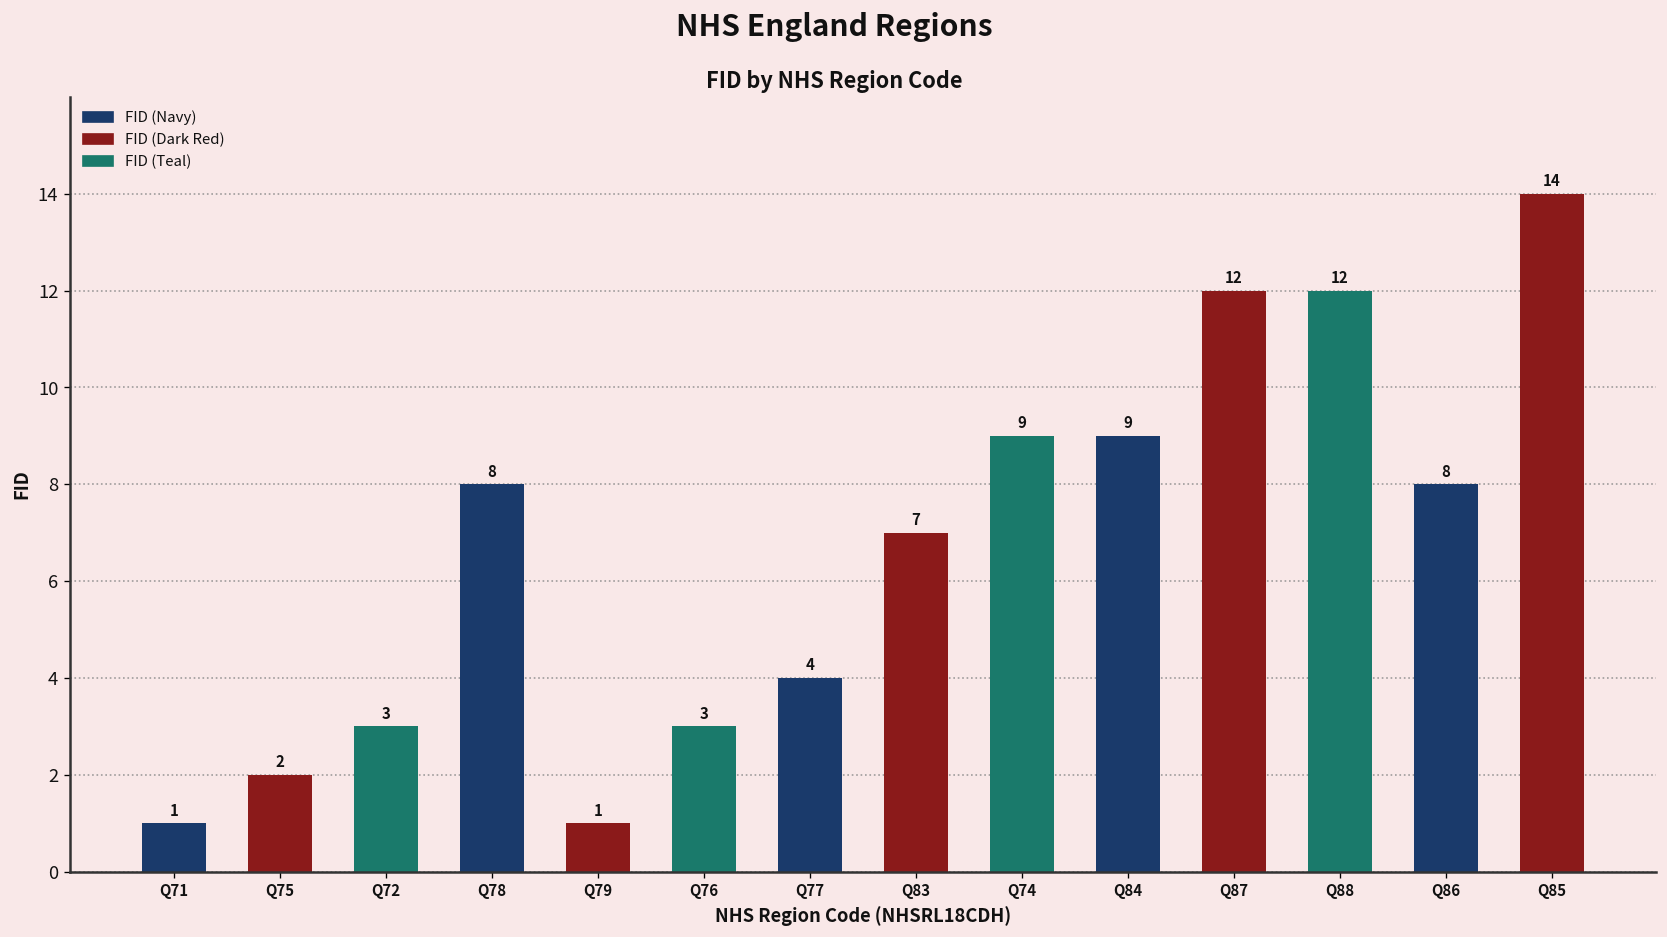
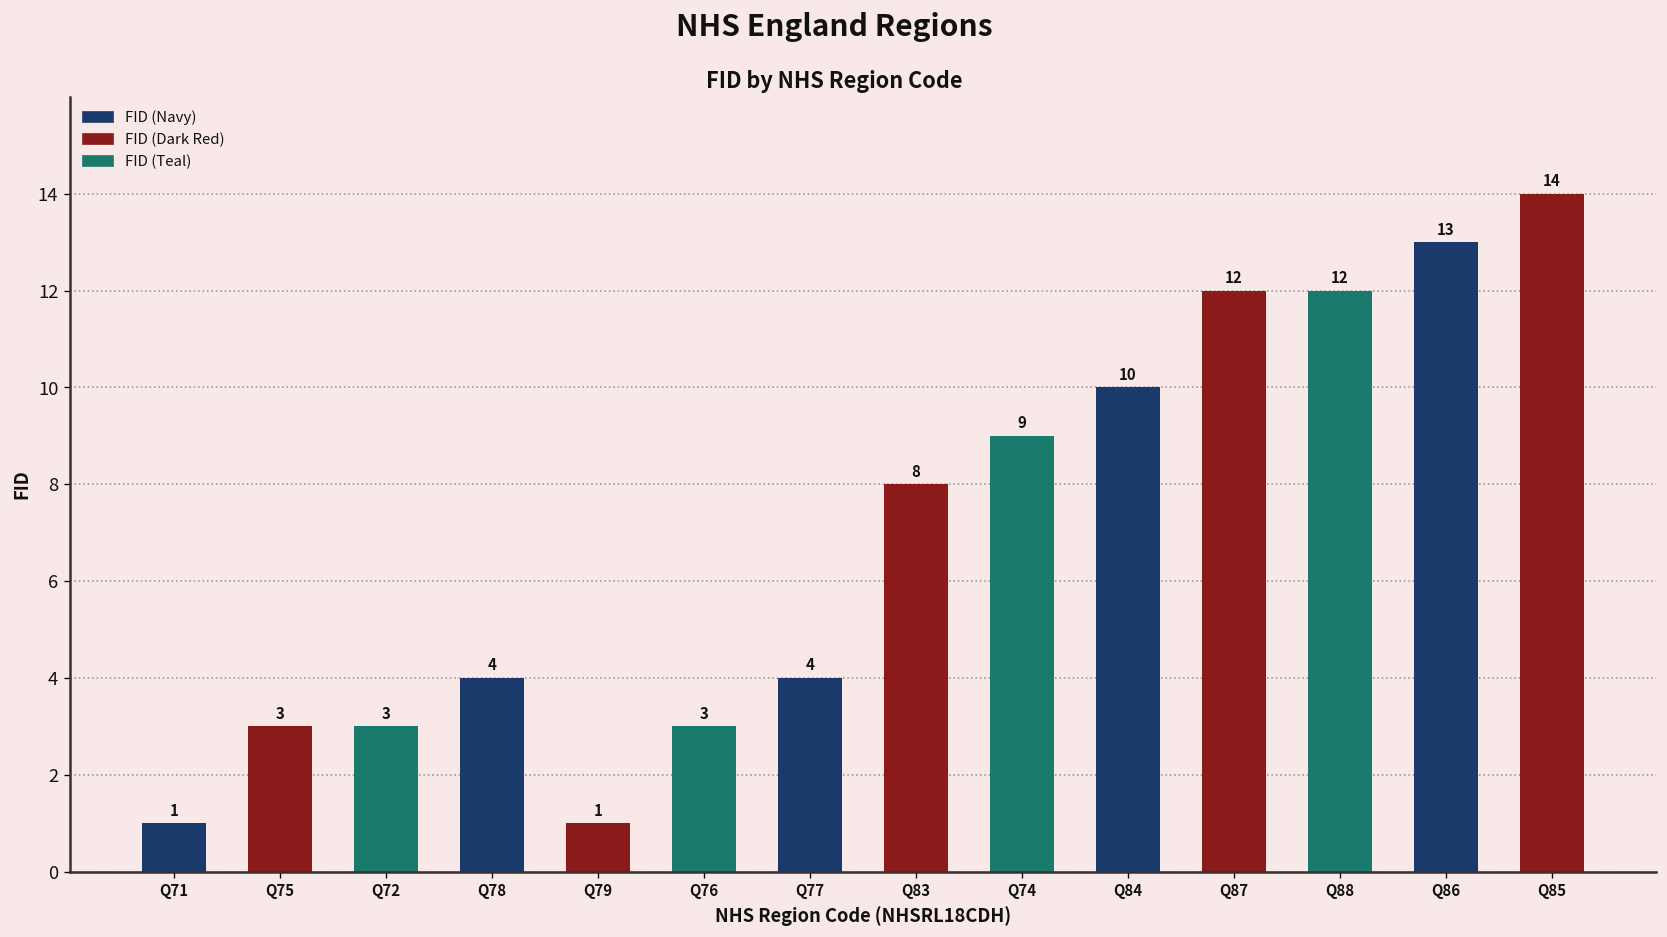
Q75: 2 -> 3
Q78: 8 -> 4
Q83: 7 -> 8
Q84: 9 -> 10
Q86: 8 -> 13
